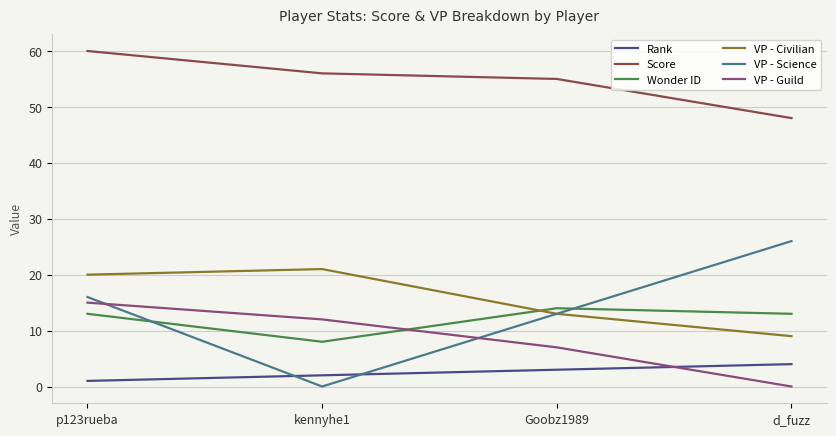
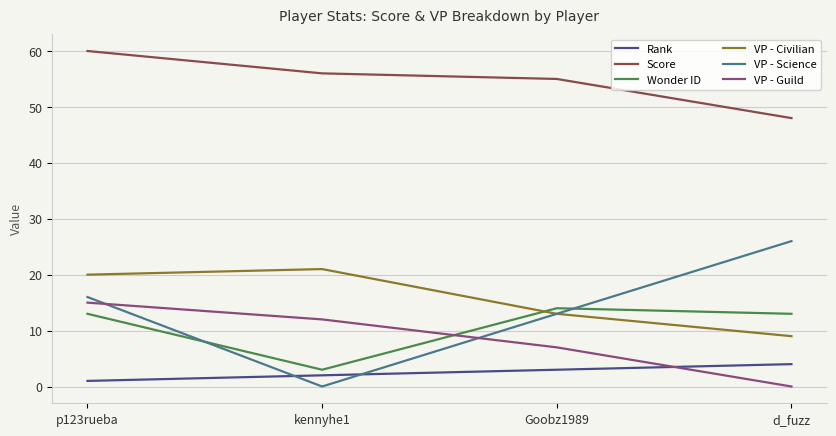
Wonder ID, kennyhe1: 8 -> 3
